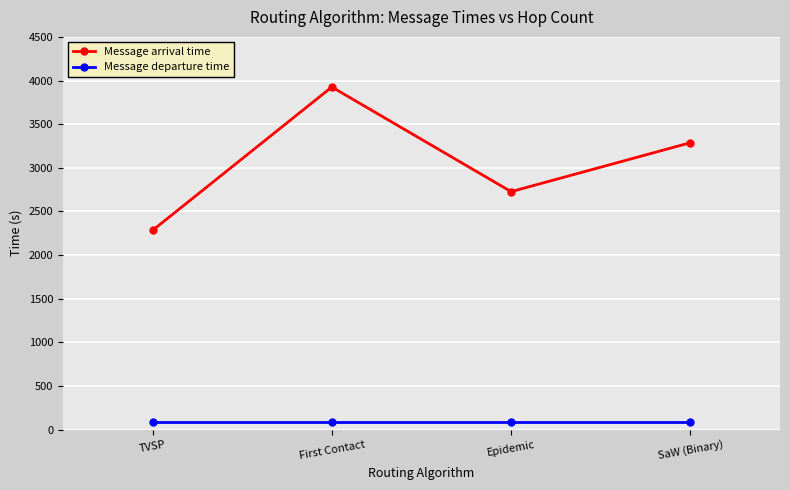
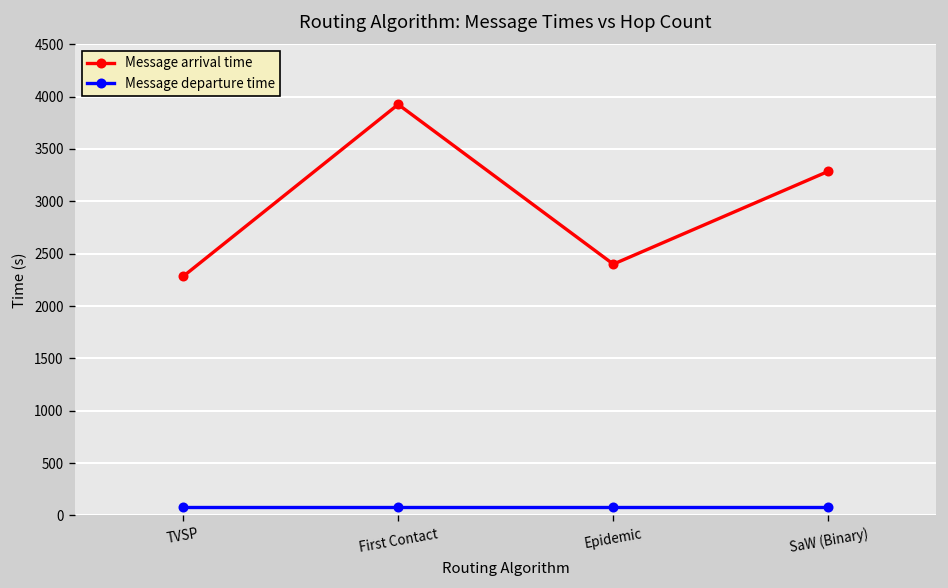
Message arrival time, Epidemic: 2700 -> 2400
